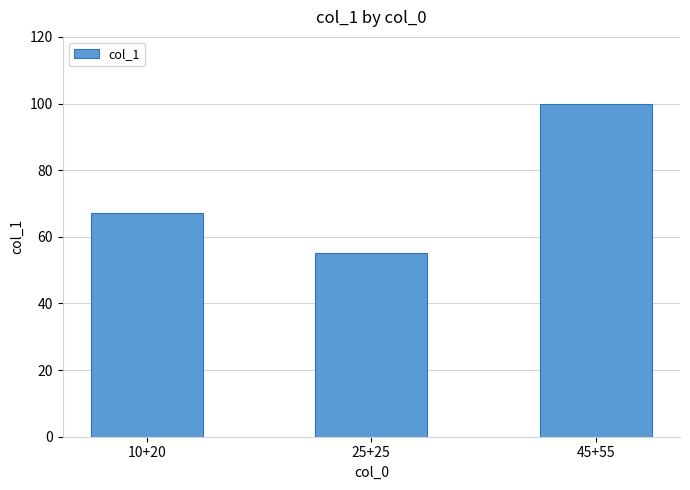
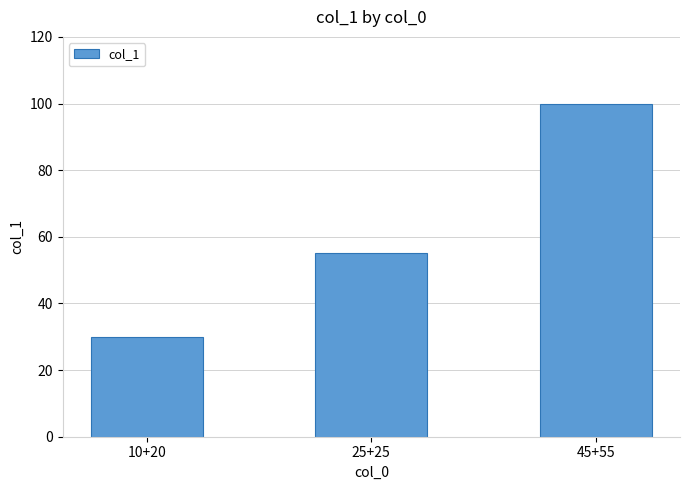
10+20: 67 -> 30
